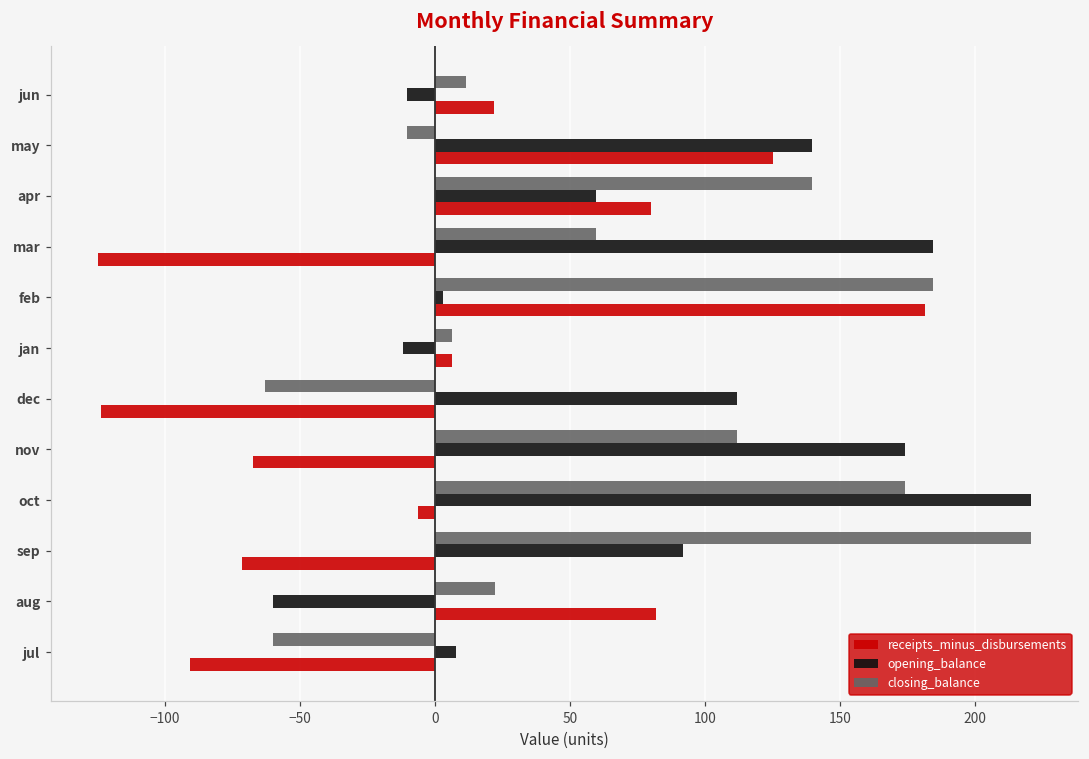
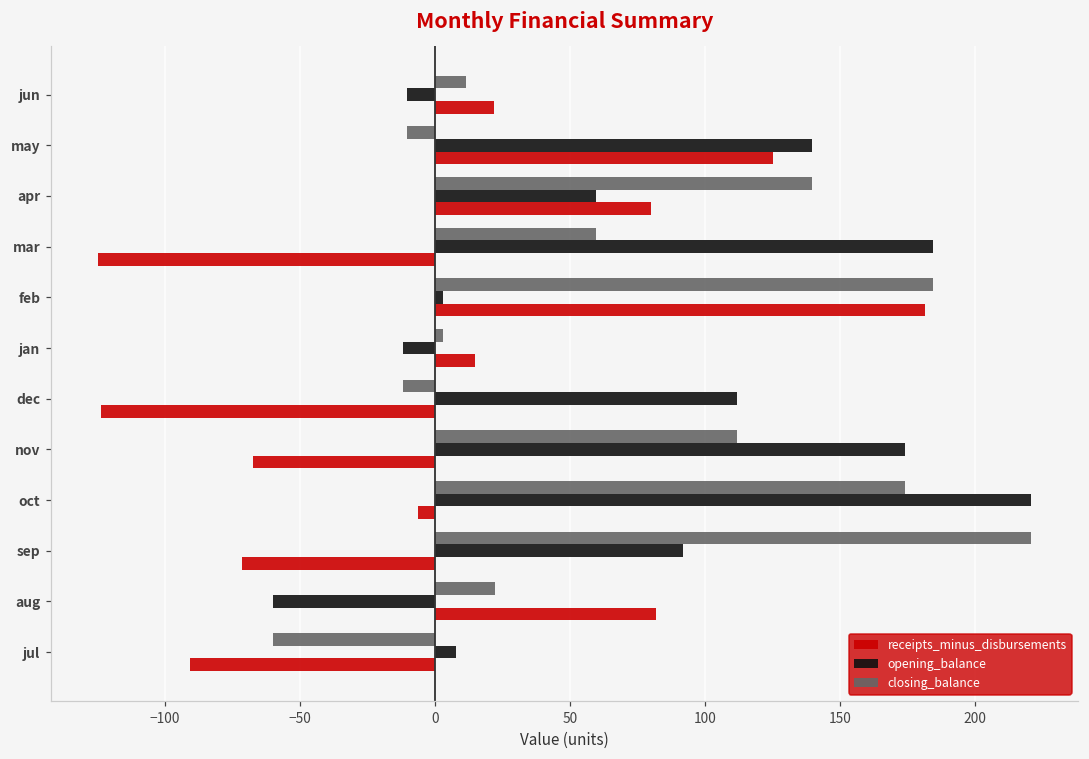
closing_balance, jan: 6 -> 3
receipts_minus_disbursements, jan: 7 -> 15
closing_balance, dec: -63 -> -12
